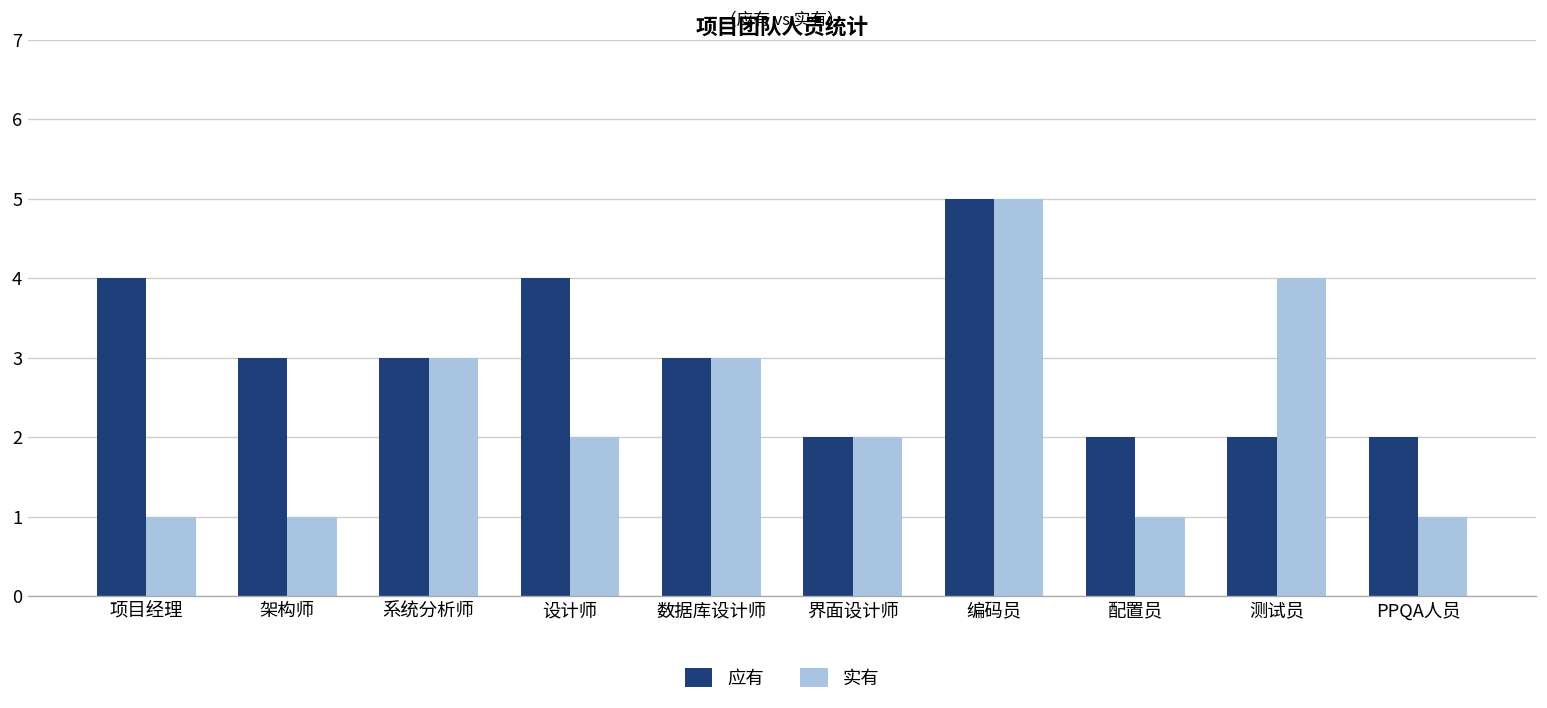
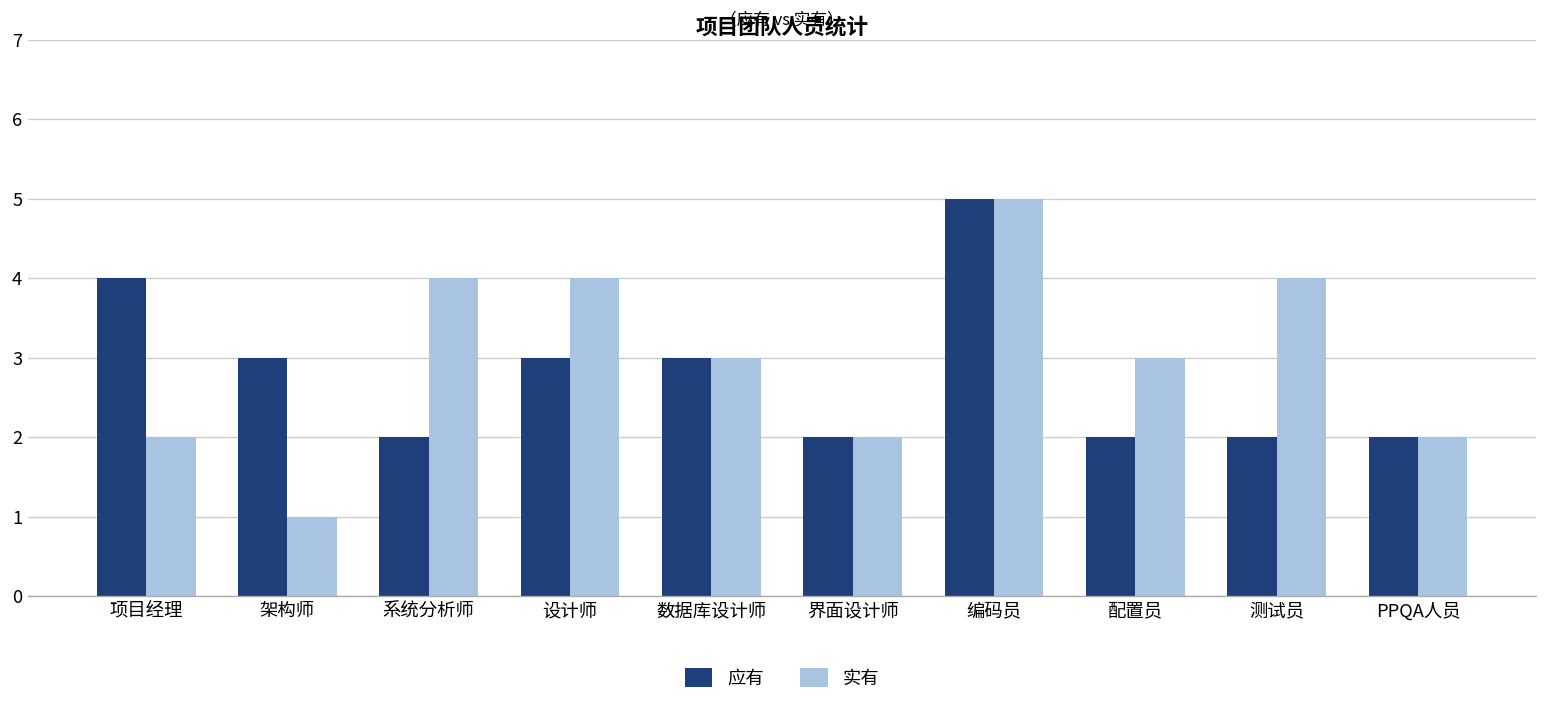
实有, 项目经理: 1 -> 2
应有, 系统分析师: 3 -> 2
实有, 系统分析师: 3 -> 4
应有, 设计师: 4 -> 3
实有, 设计师: 2 -> 4
实有, 配置员: 1 -> 3
实有, PPQA人员: 1 -> 2
